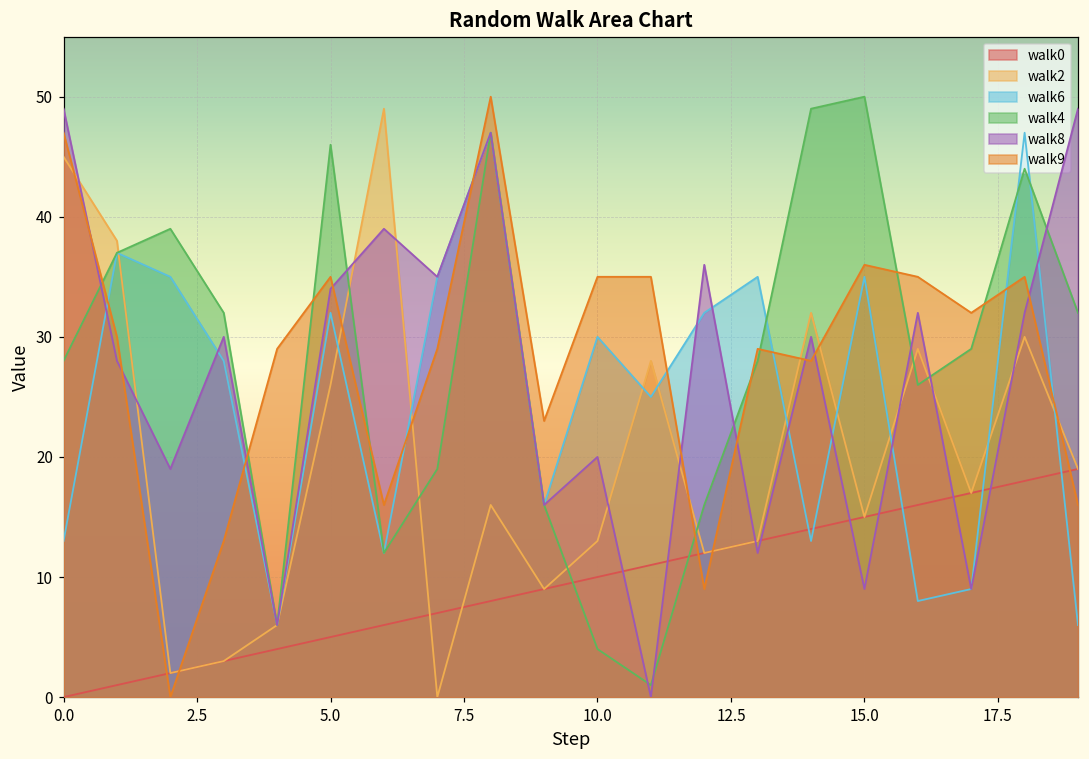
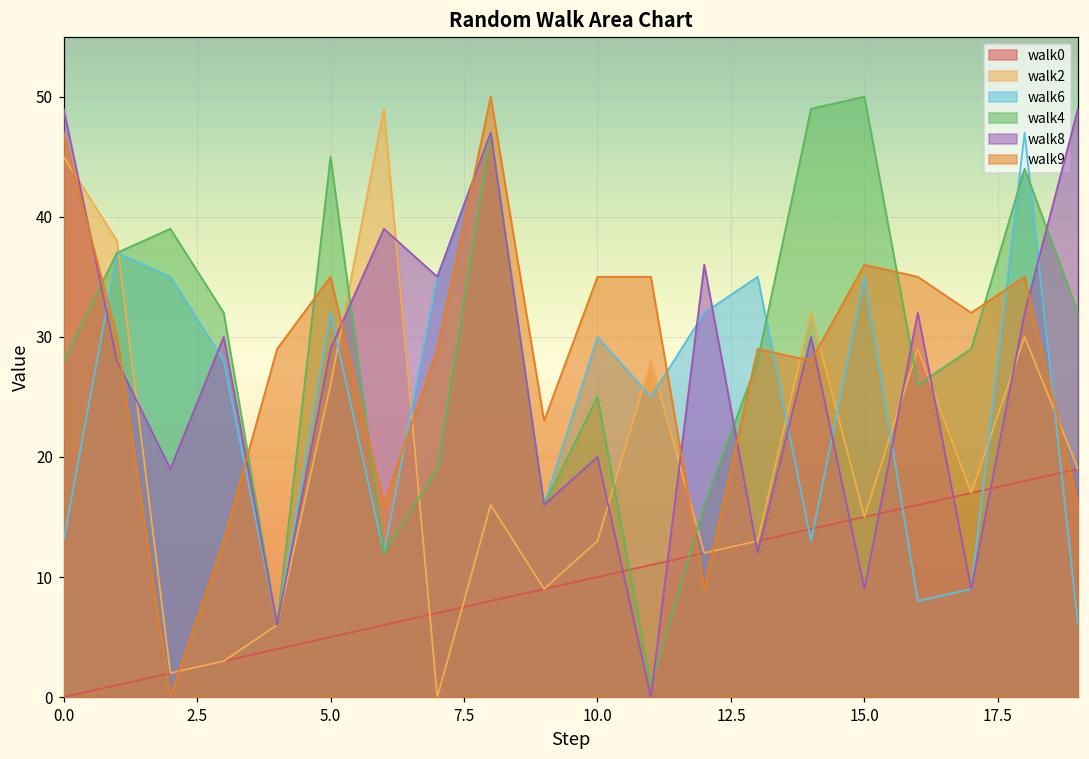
walk4, 5.0: 46 -> 45
walk8, 5.0: 34 -> 29
walk4, 10.0: 4 -> 25
